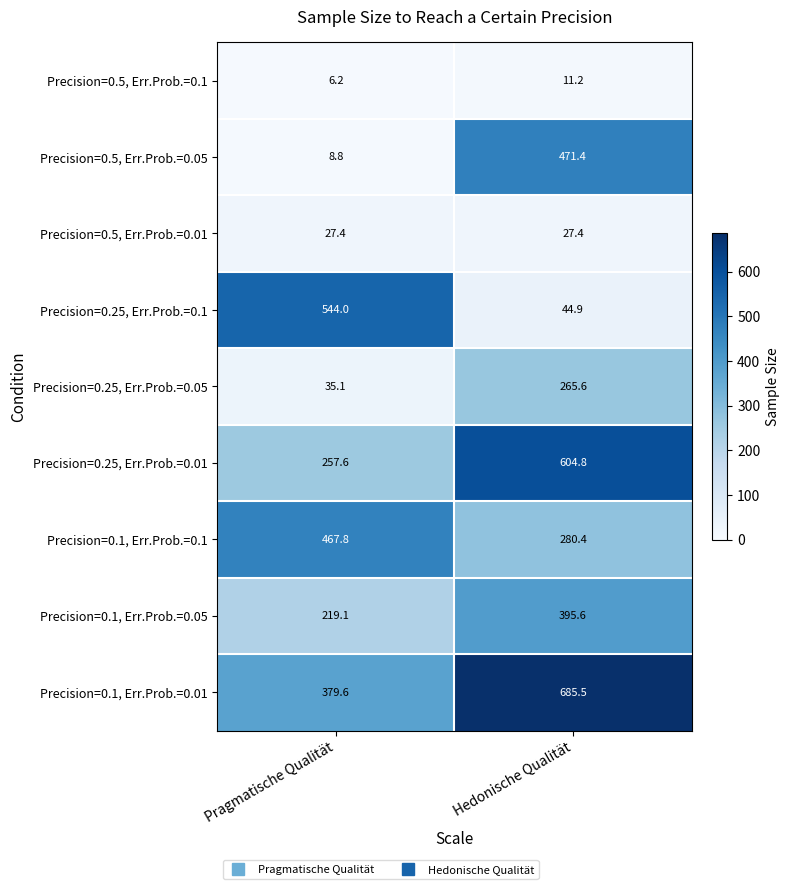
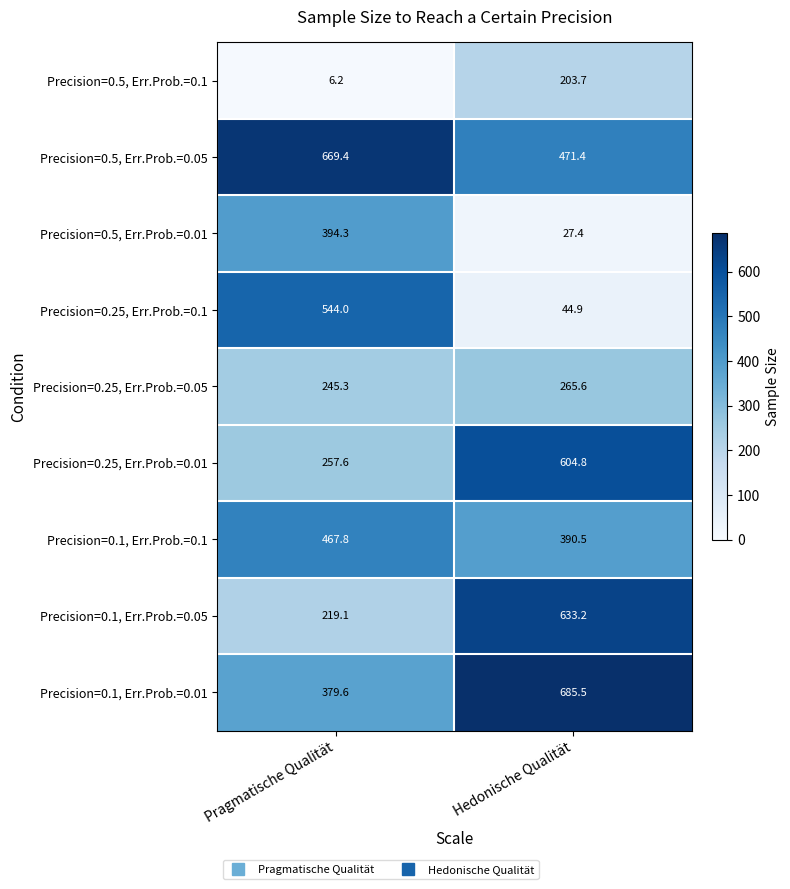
Precision=0.5, Err.Prob.=0.1, Hedonische Qualität: 11.2 -> 203.7
Precision=0.5, Err.Prob.=0.05, Pragmatische Qualität: 8.8 -> 669.4
Precision=0.5, Err.Prob.=0.01, Pragmatische Qualität: 27.4 -> 394.3
Precision=0.25, Err.Prob.=0.05, Pragmatische Qualität: 35.1 -> 245.3
Precision=0.1, Err.Prob.=0.1, Hedonische Qualität: 280.4 -> 390.5
Precision=0.1, Err.Prob.=0.05, Hedonische Qualität: 395.6 -> 633.2
